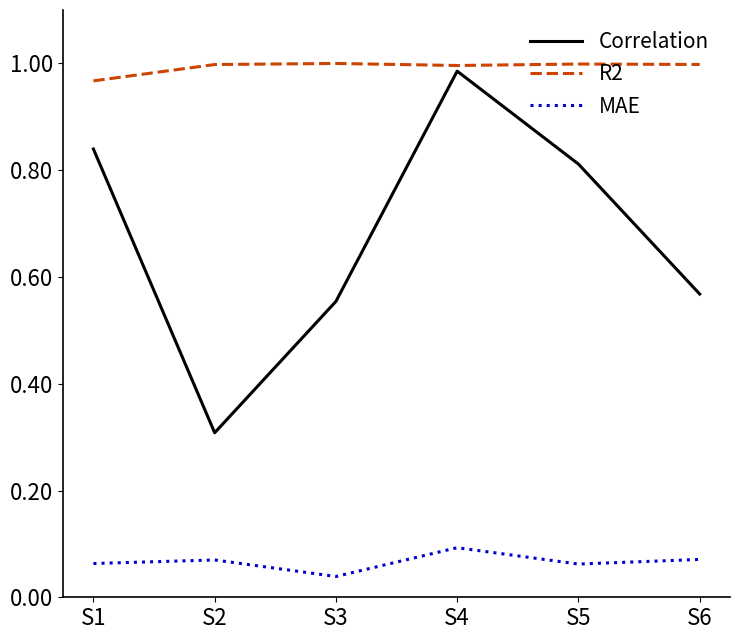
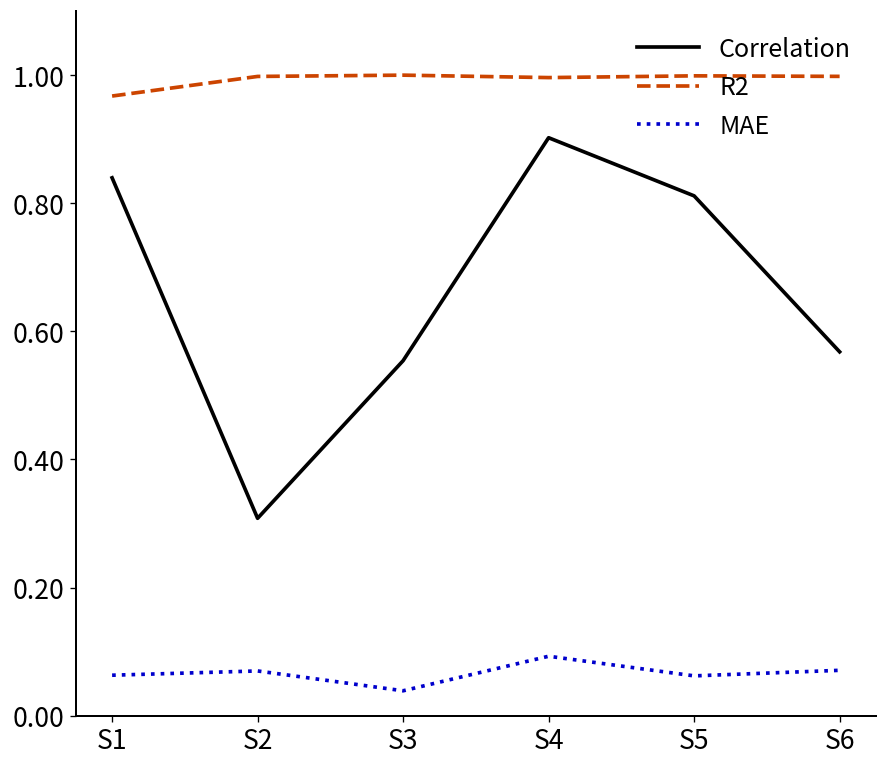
Correlation, S4: 0.99 -> 0.90
